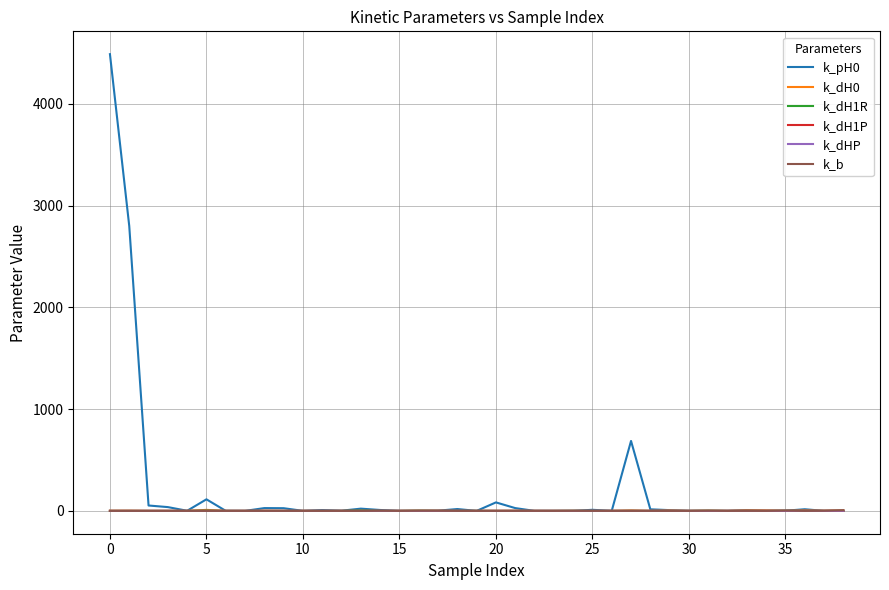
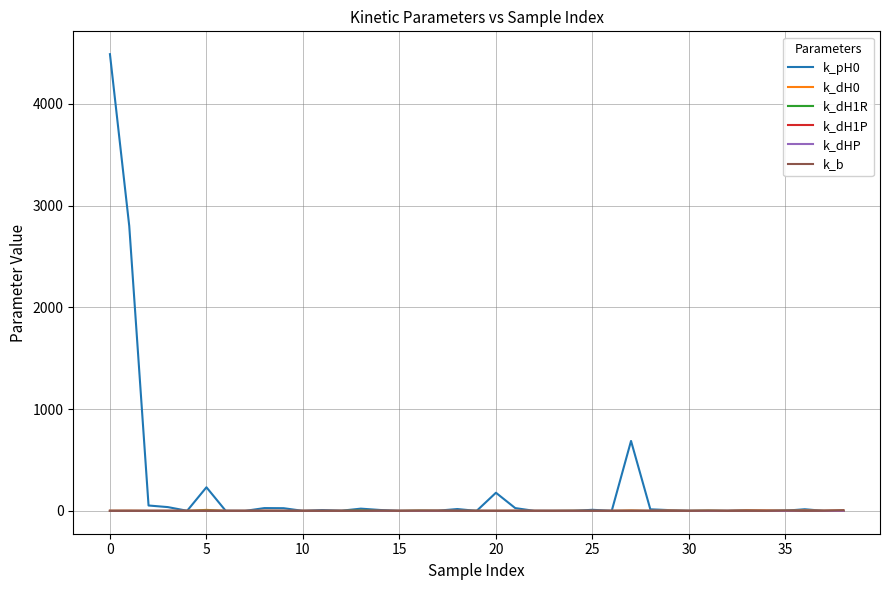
k_pH0, 5: 110 -> 230
k_pH0, 20: 80 -> 180
